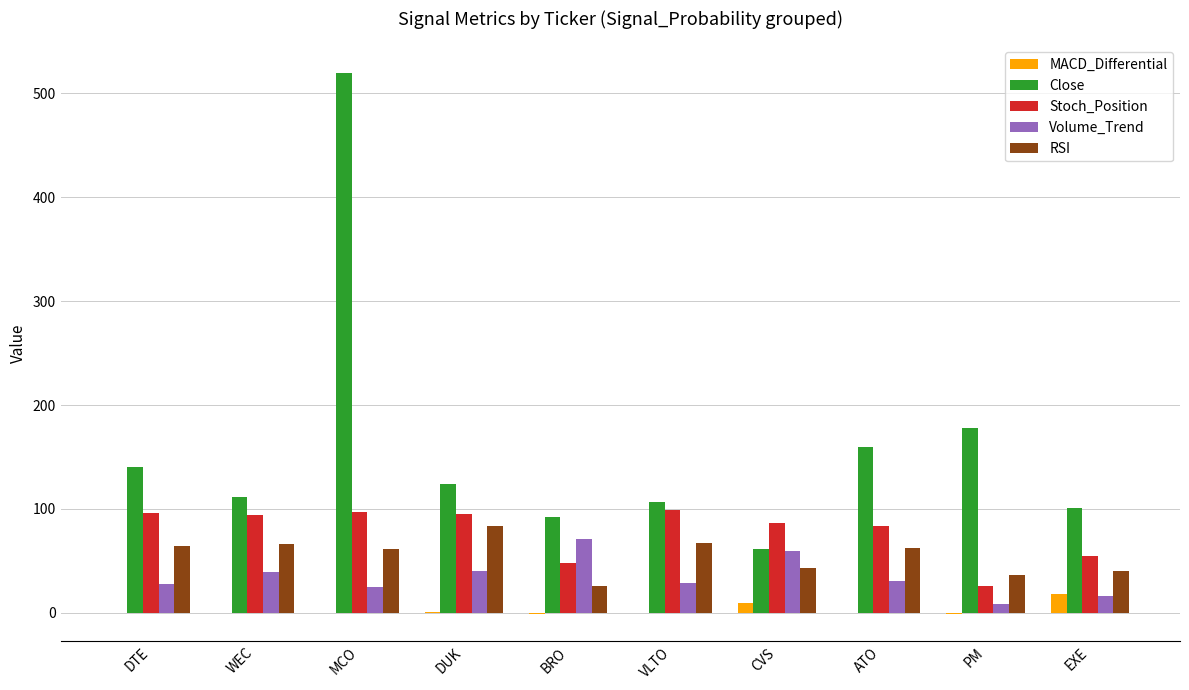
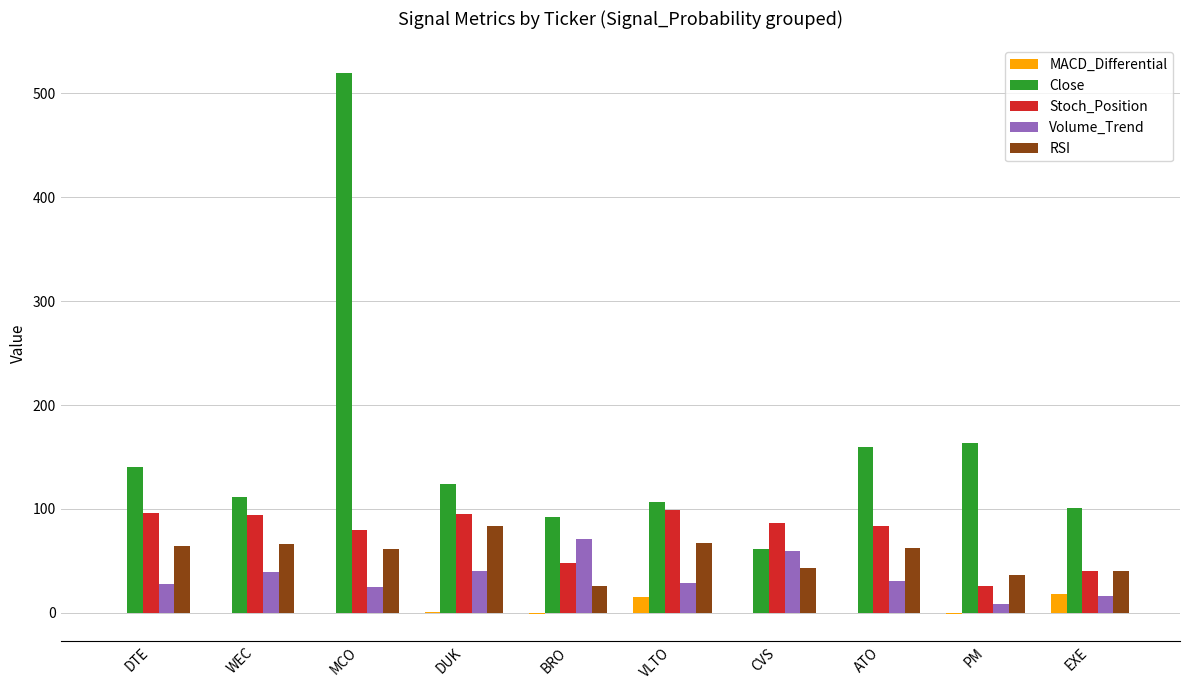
Stoch_Position, MCO: 97 -> 80
MACD_Differential, VLTO: 0 -> 15
MACD_Differential, CVS: 10 -> 0
Close, PM: 178 -> 163
Stoch_Position, EXE: 55 -> 40
